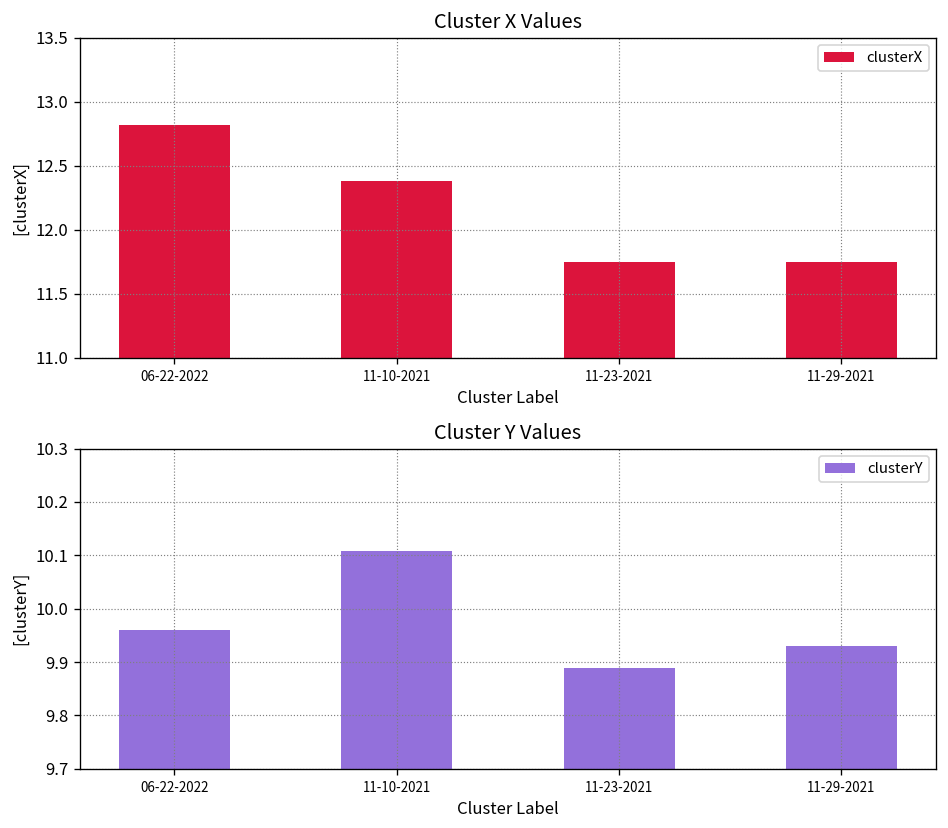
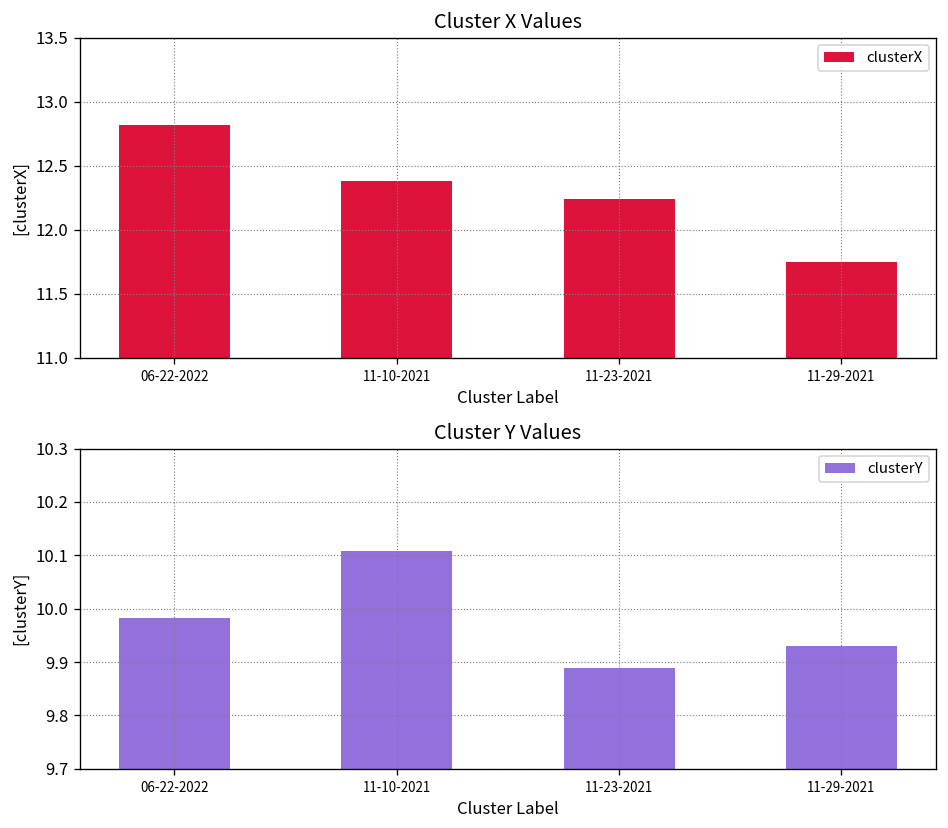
Cluster X Values, 11-23-2021: 11.75 -> 12.24
Cluster Y Values, 06-22-2022: 9.96 -> 9.98
